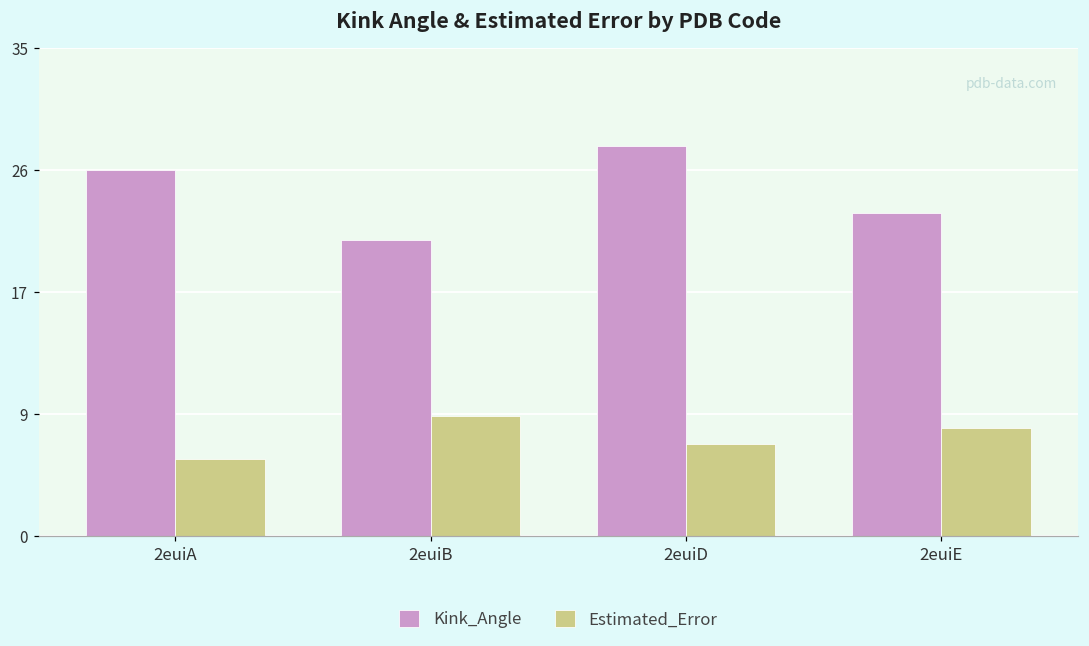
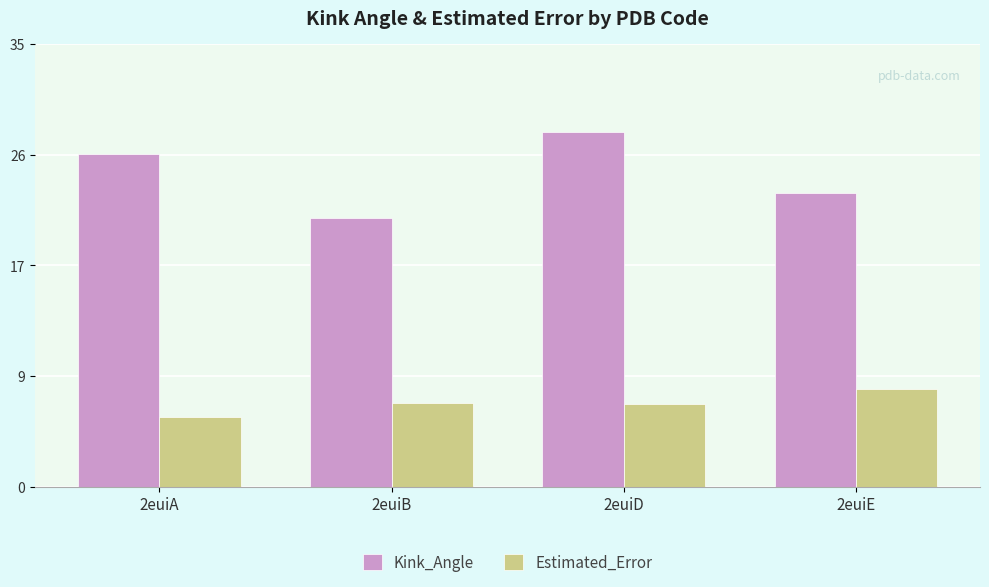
Estimated_Error, 2euiB: 8.5 -> 6.6
